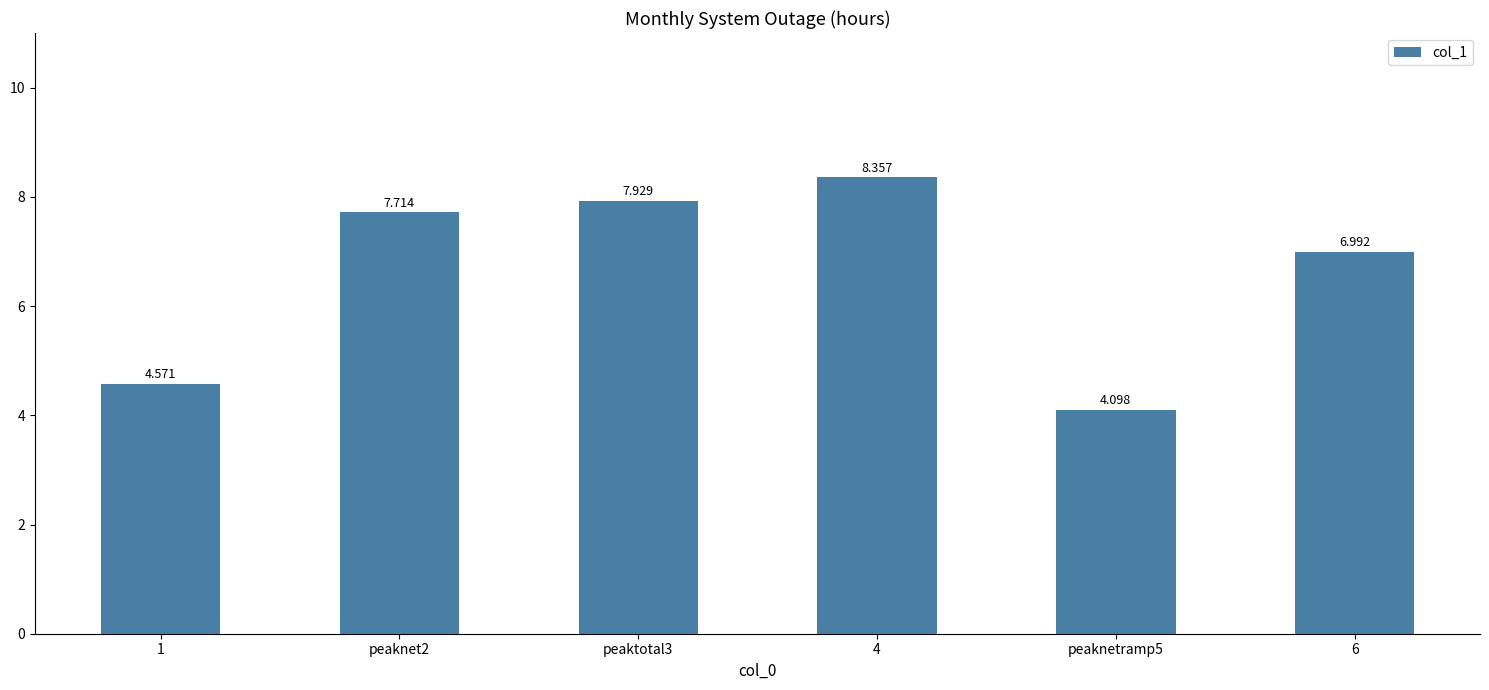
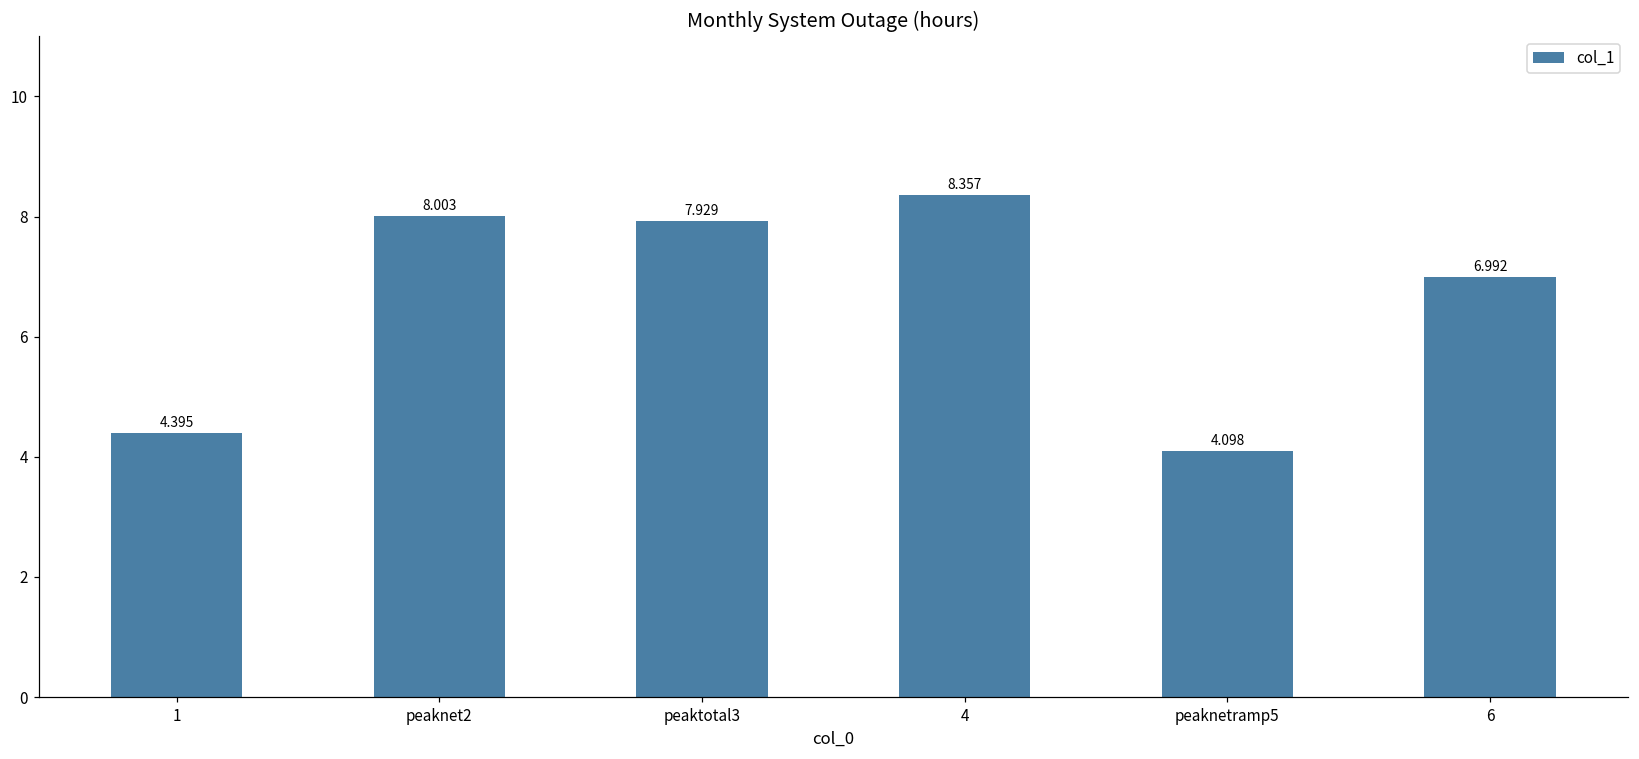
1: 4.571 -> 4.395
peaknet2: 7.714 -> 8.003
